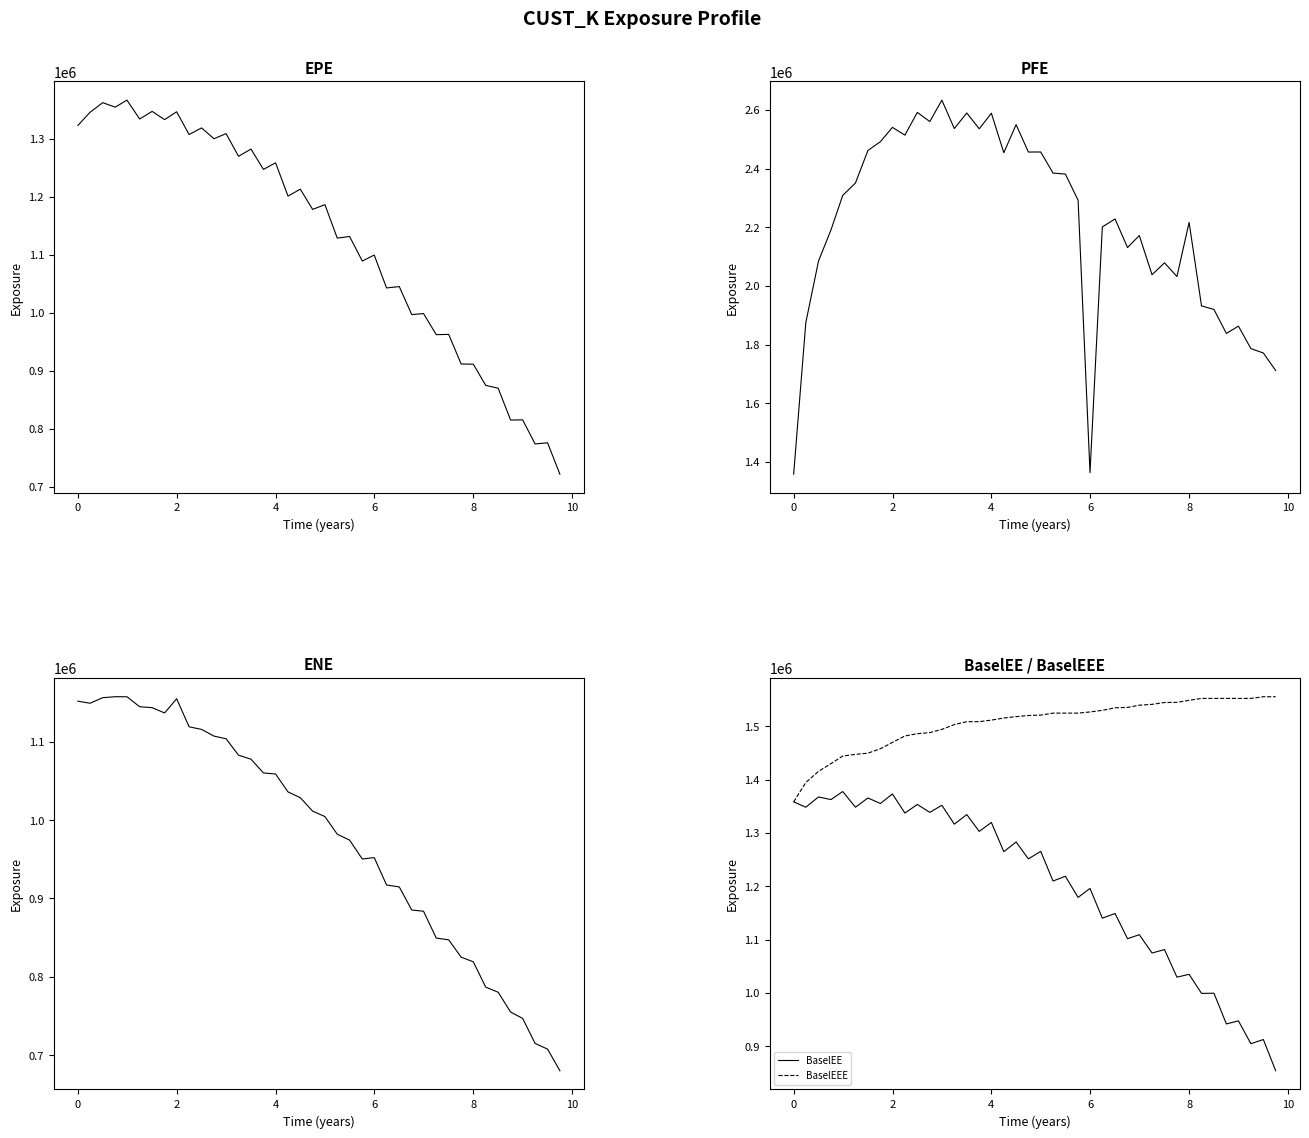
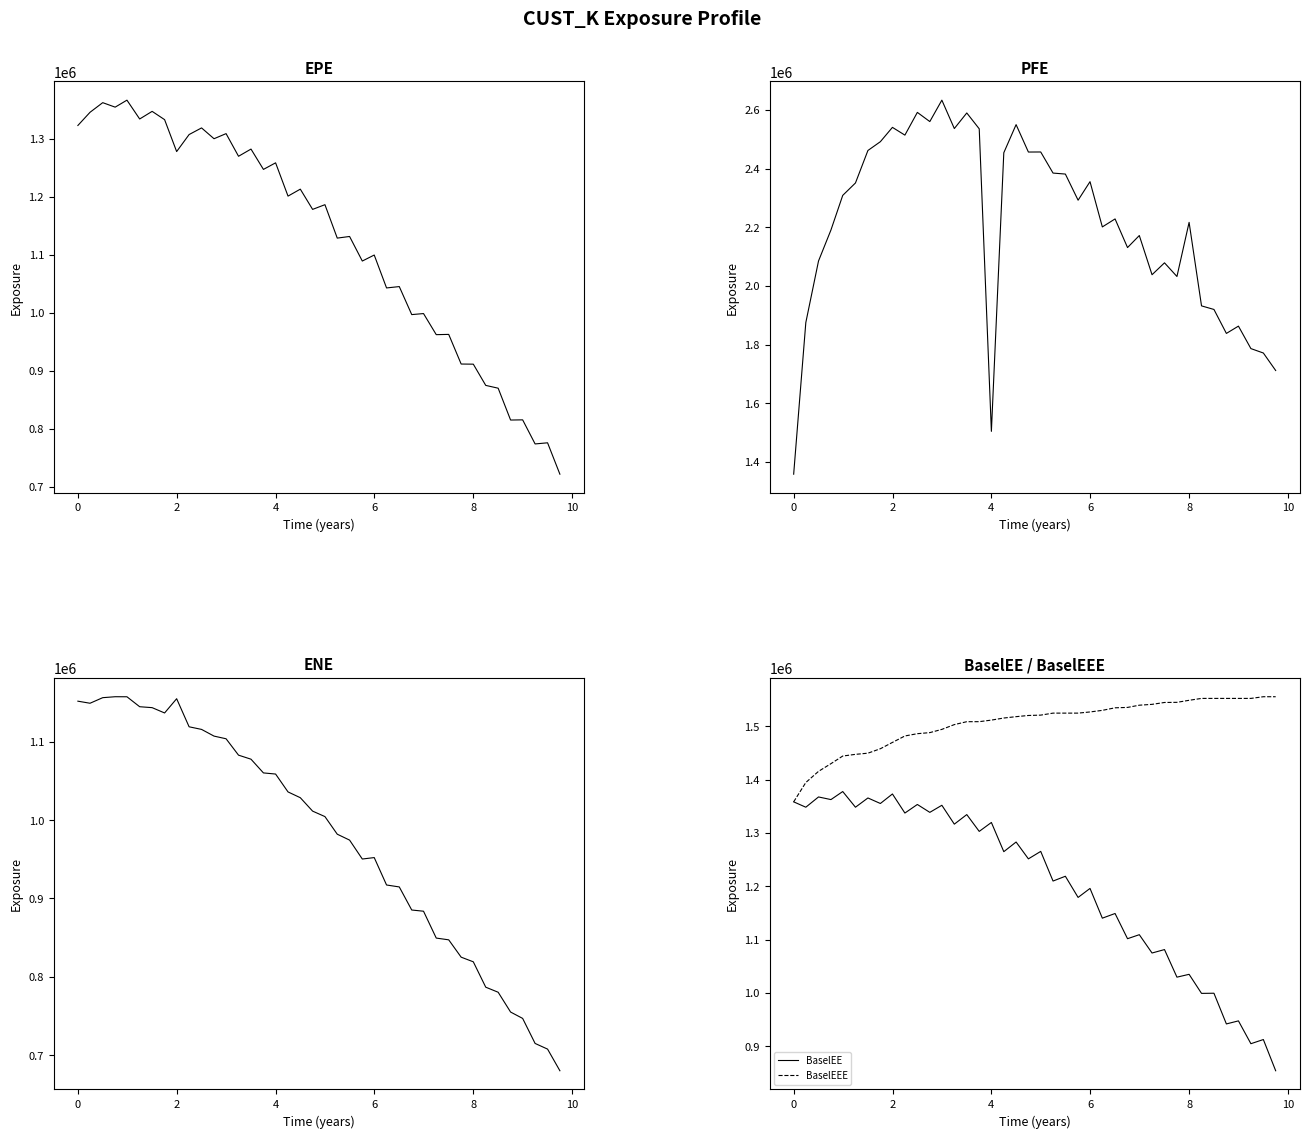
EPE, 2: 1350000 -> 1280000
PFE, 4: 2590000 -> 1500000
PFE, 6: 1360000 -> 2360000
